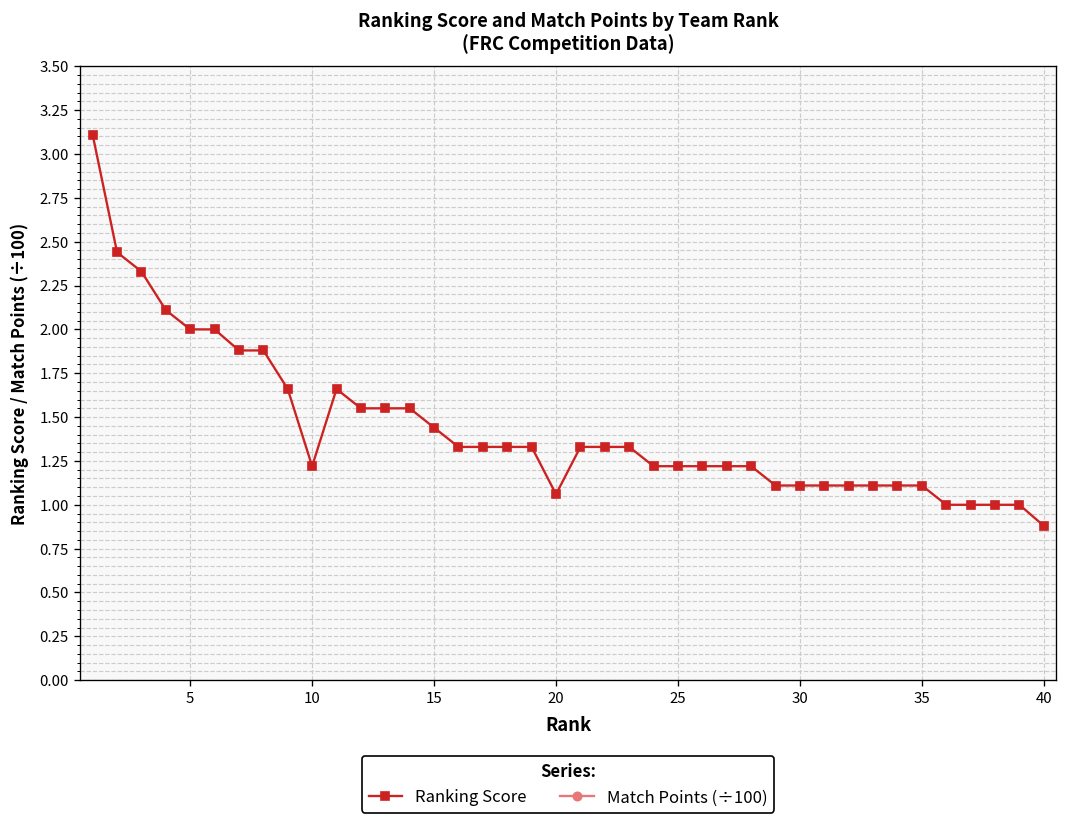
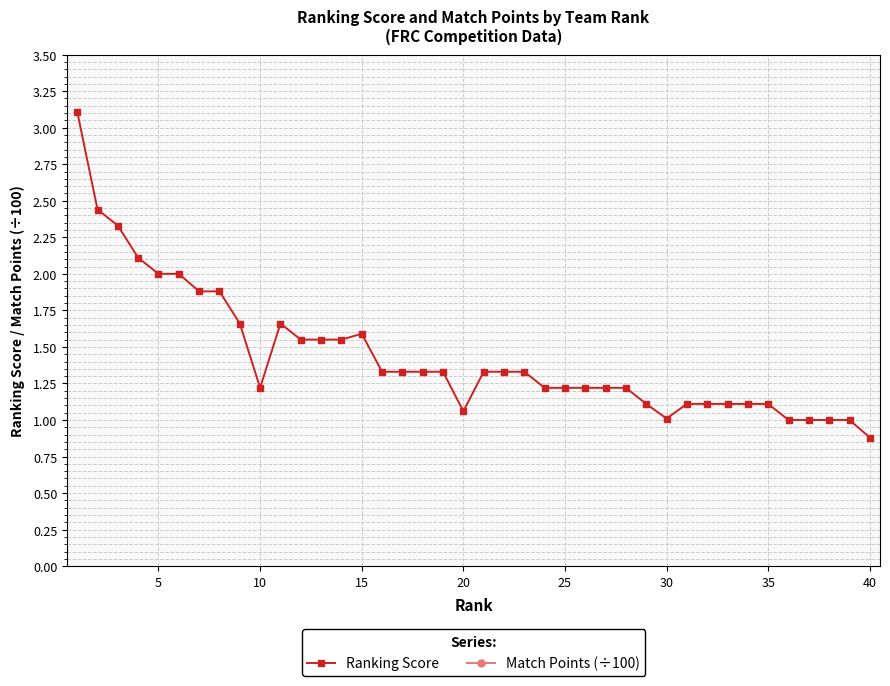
Ranking Score, 15: 1.44 -> 1.59
Ranking Score, 30: 1.11 -> 1.01
